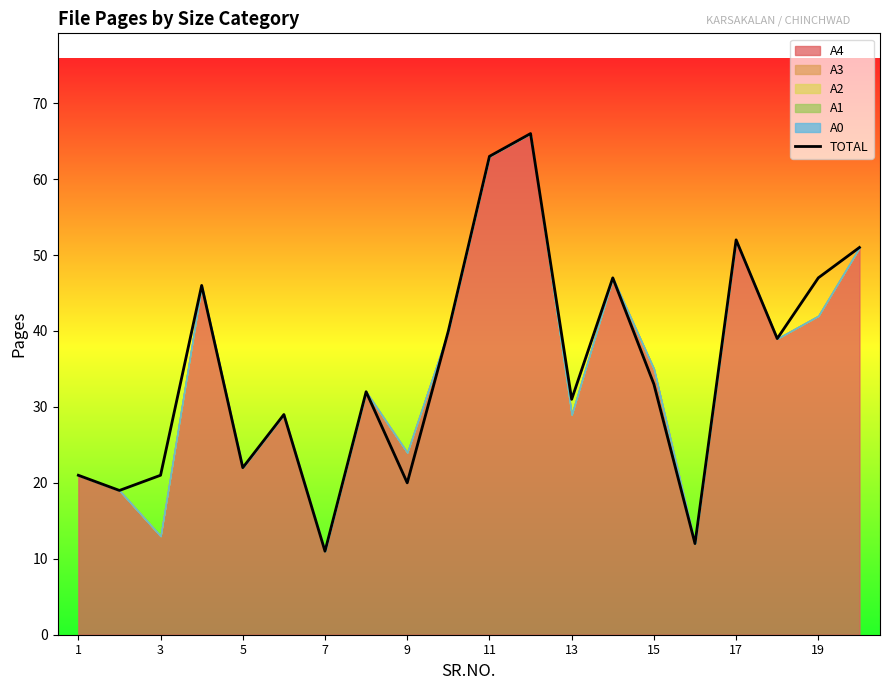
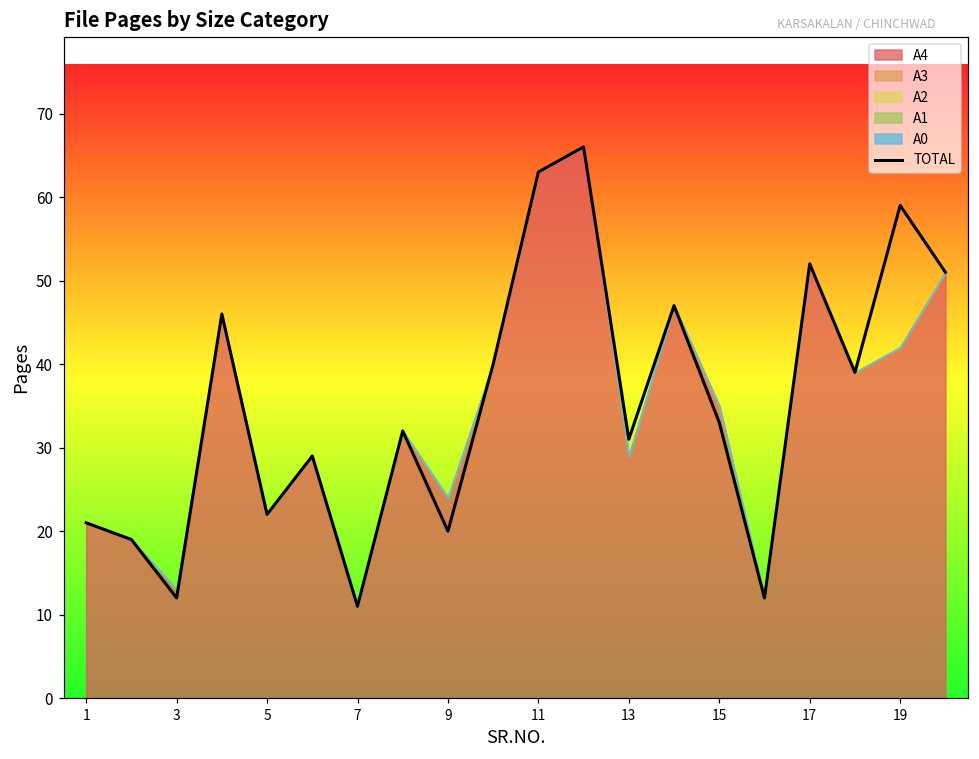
TOTAL, 3: 21 -> 12
TOTAL, 19: 47 -> 59
